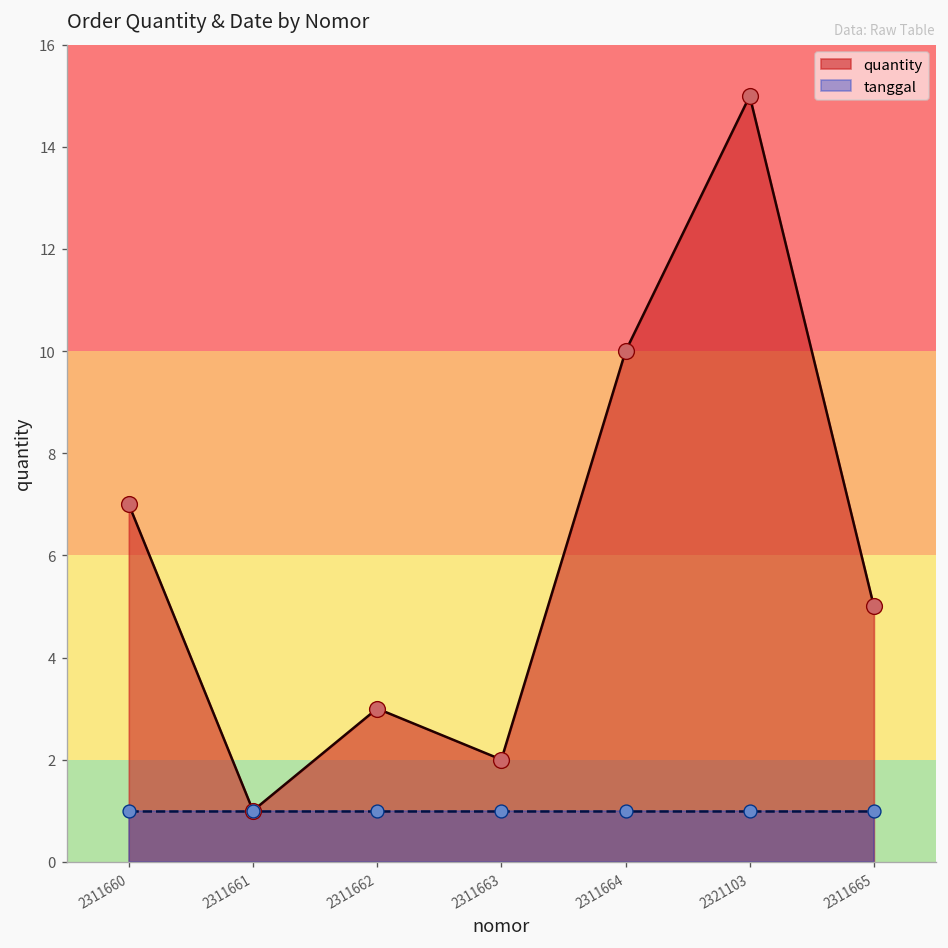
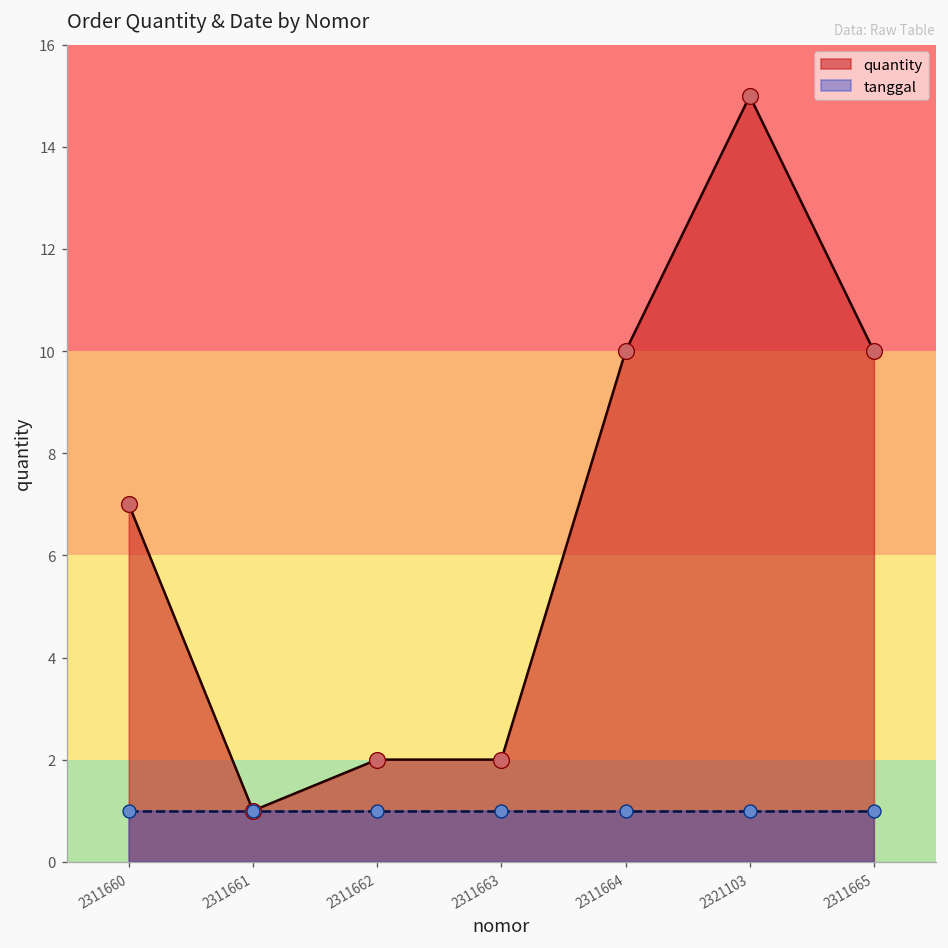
quantity, 2311662: 3 -> 2
quantity, 2311665: 5 -> 10
